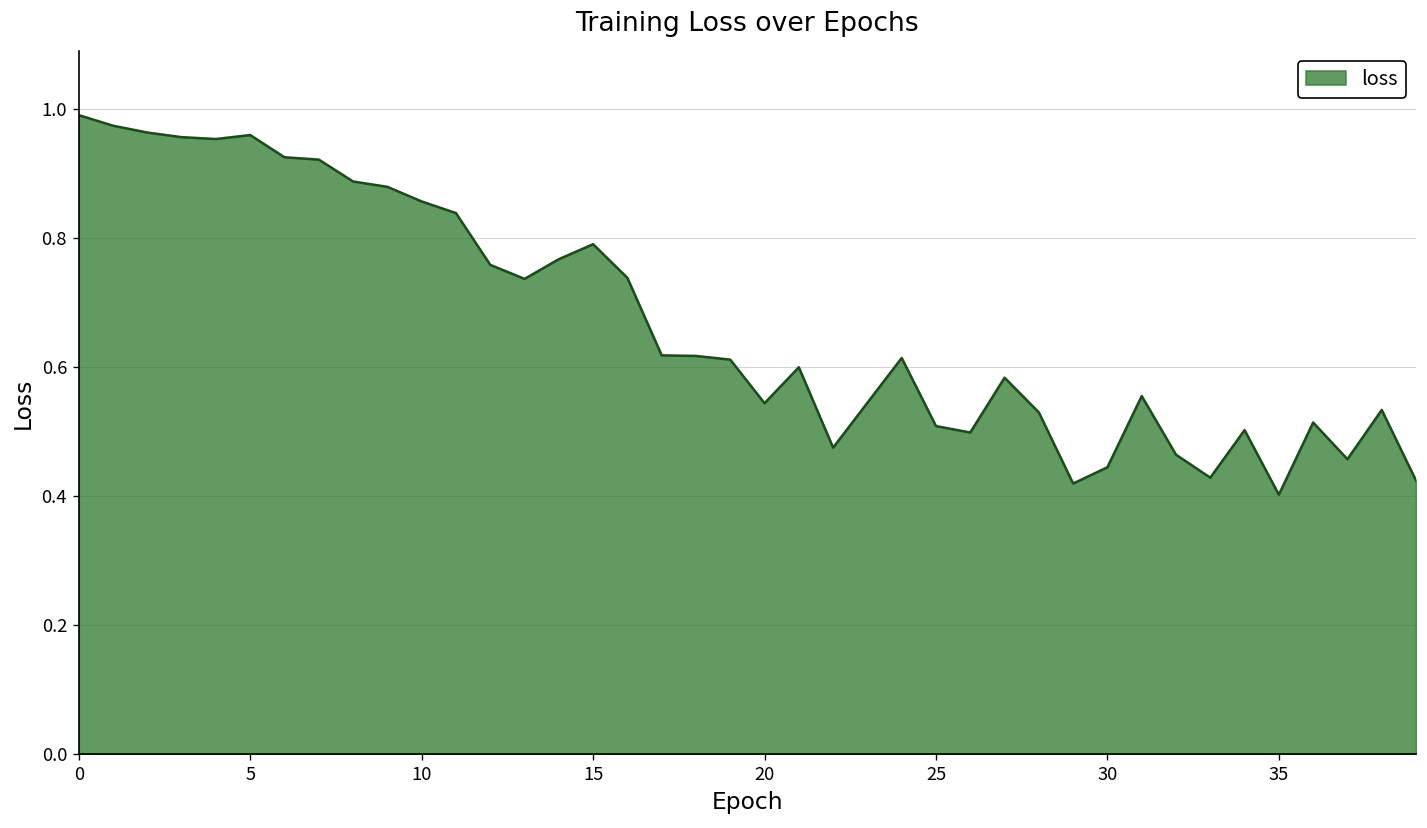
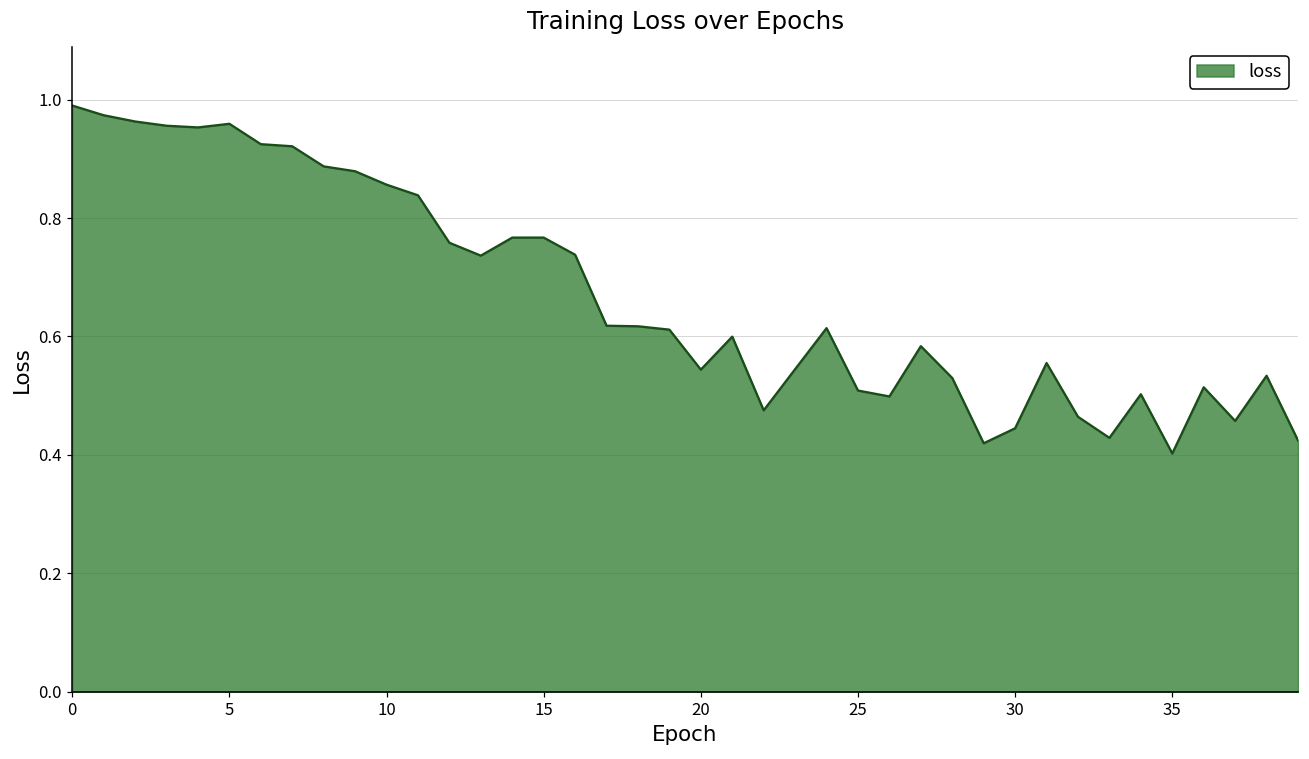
15: 0.79 -> 0.77
